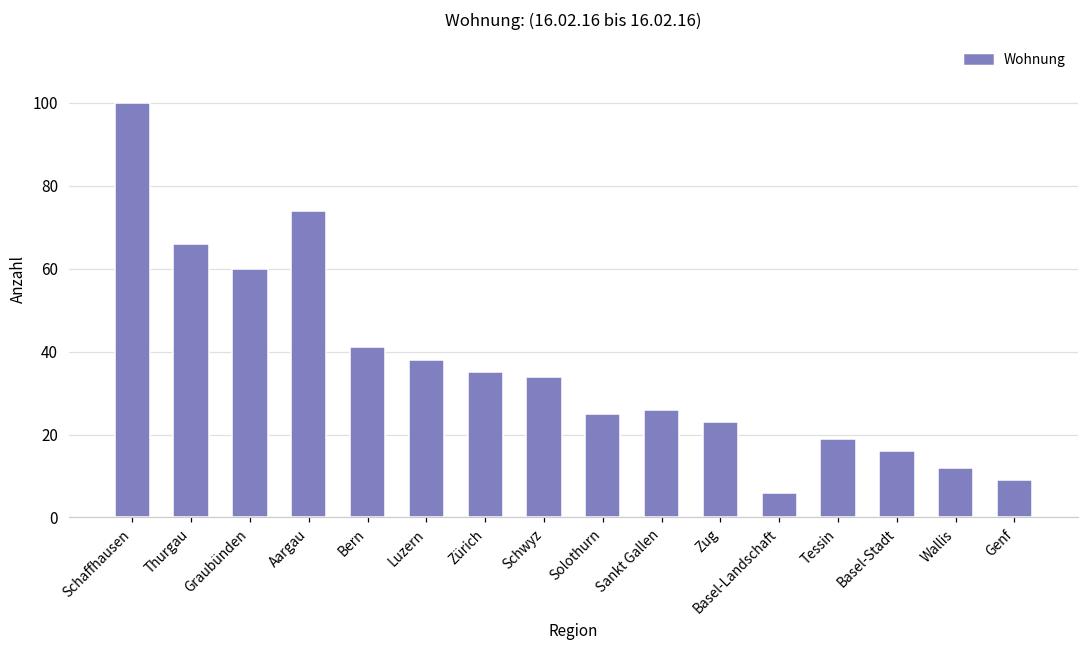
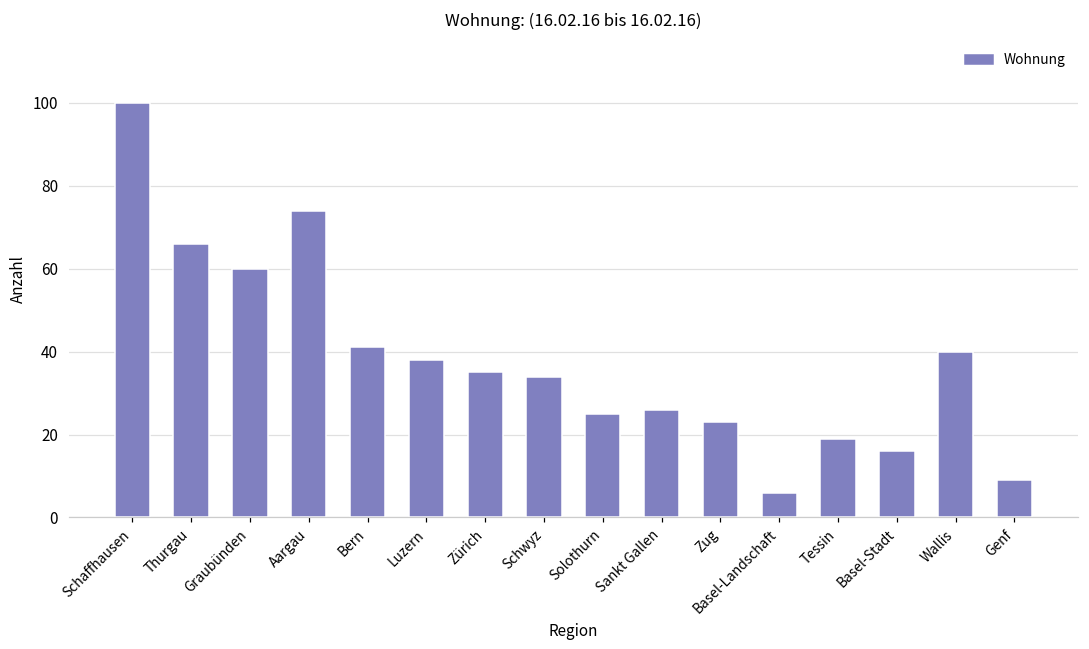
Wallis: 12 -> 40
